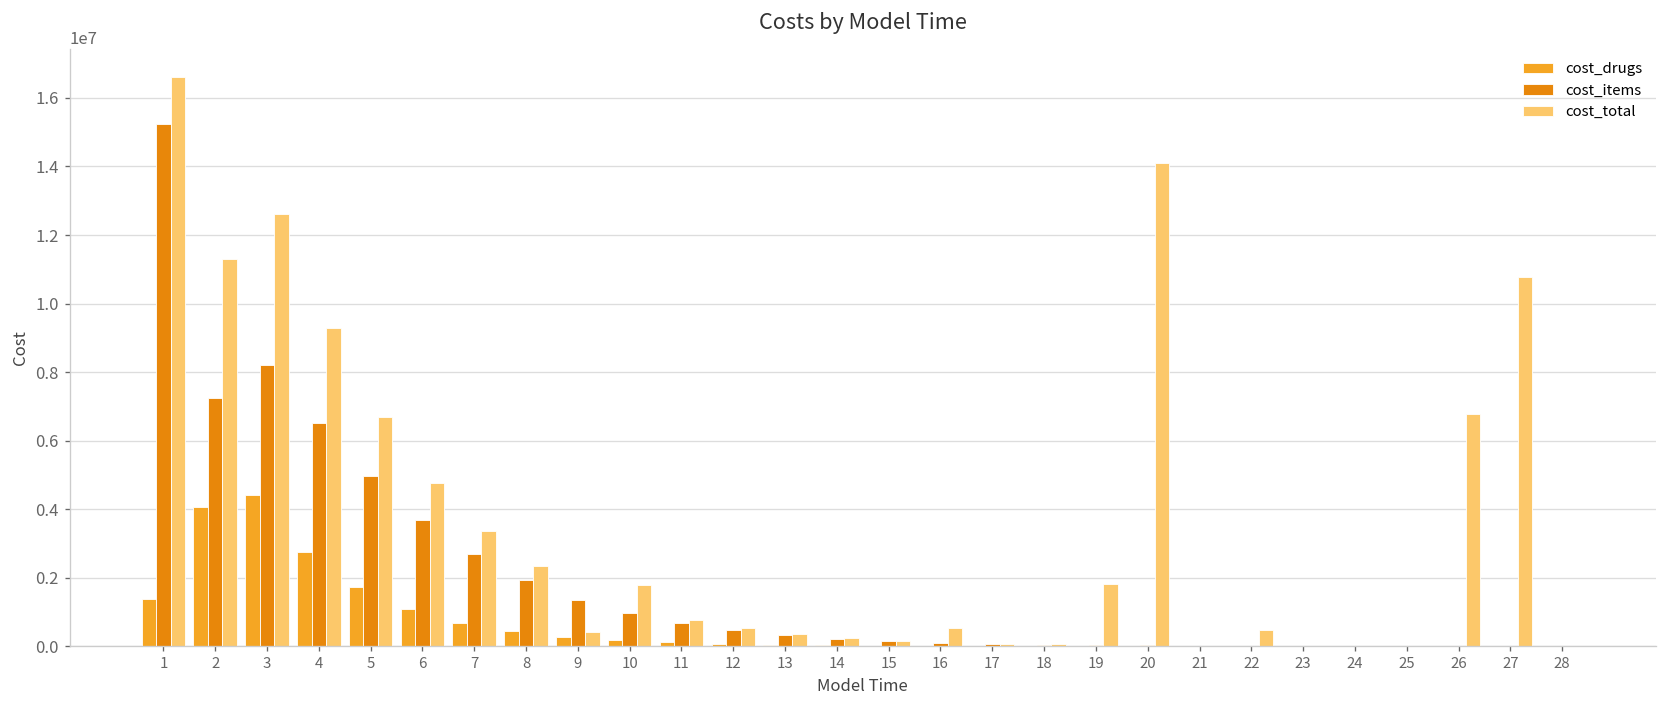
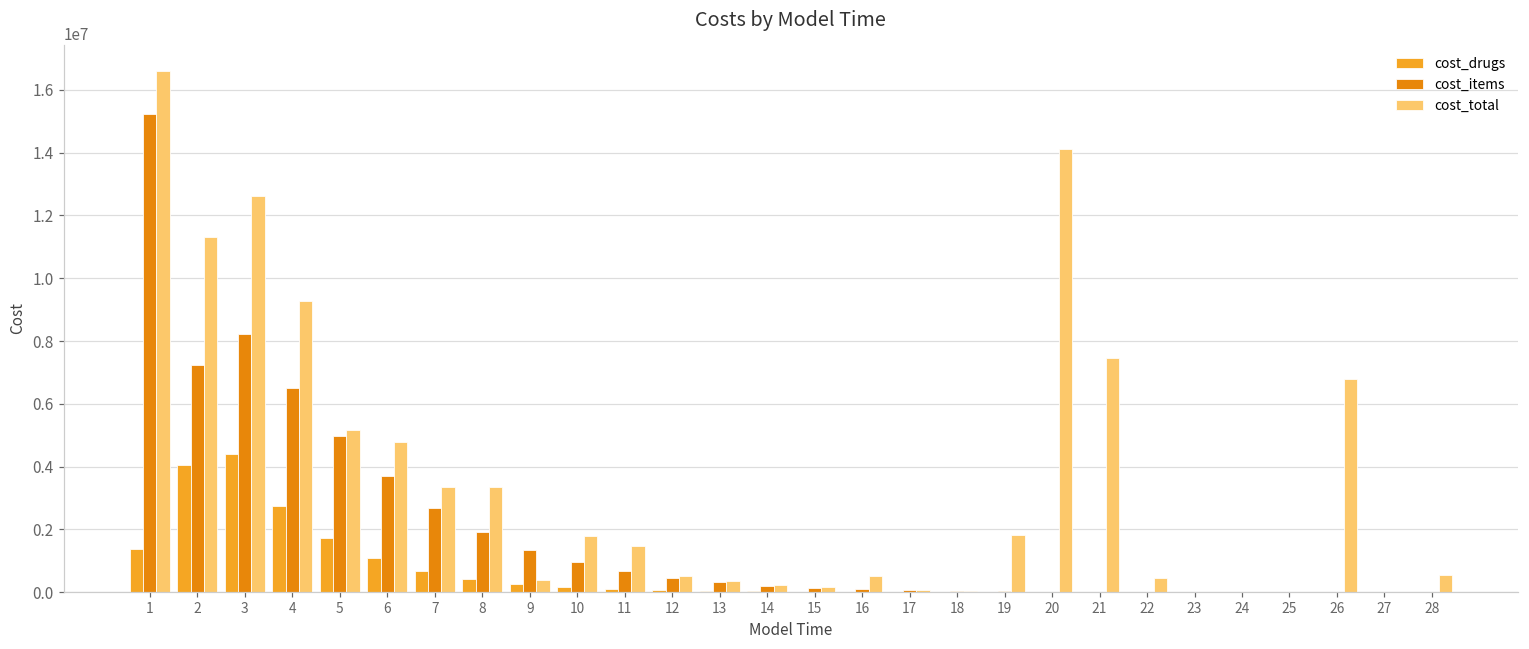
cost_total, 5: 6700000 -> 5200000
cost_total, 8: 2300000 -> 3400000
cost_total, 11: 800000 -> 1500000
cost_total, 21: 0 -> 7500000
cost_total, 27: 10800000 -> 0
cost_total, 28: 0 -> 500000
